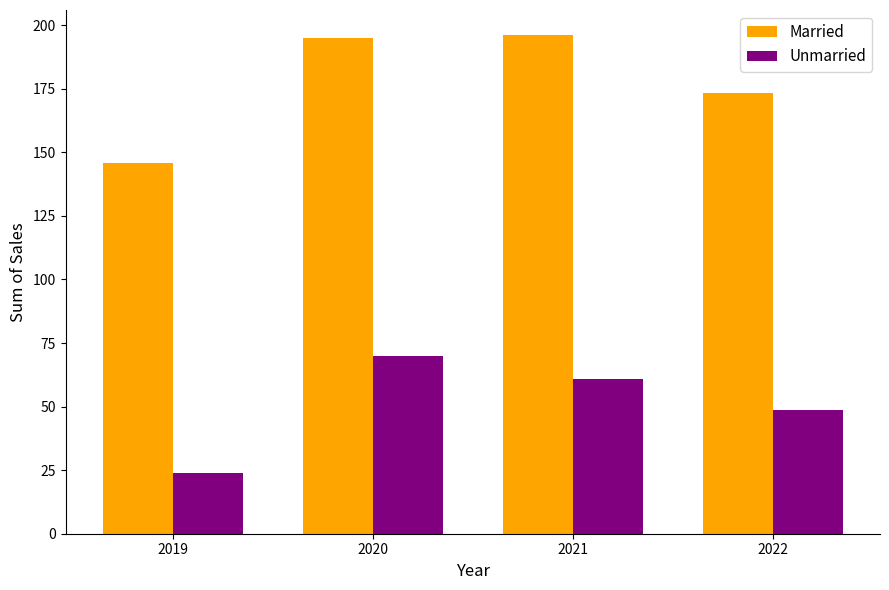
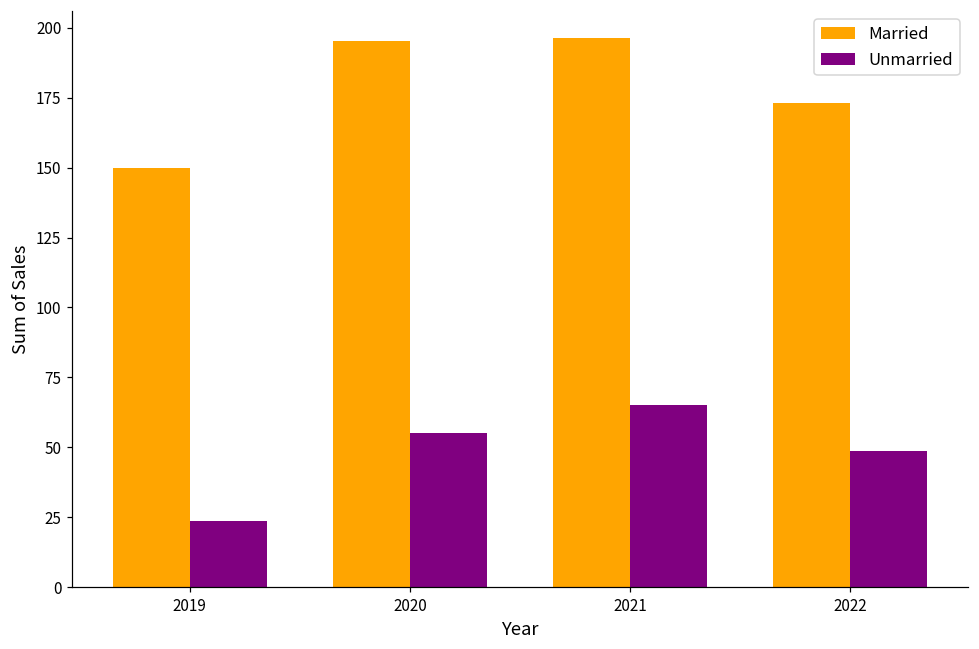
Married, 2019: 146 -> 150
Unmarried, 2020: 70 -> 55
Unmarried, 2021: 61 -> 65
